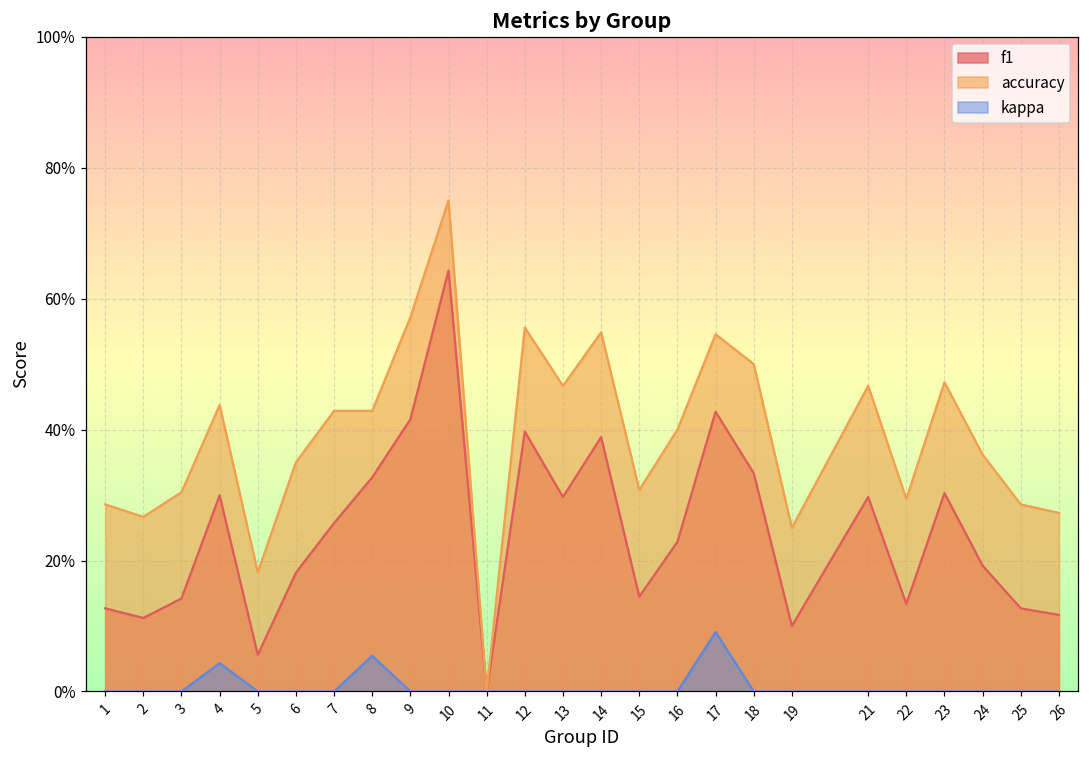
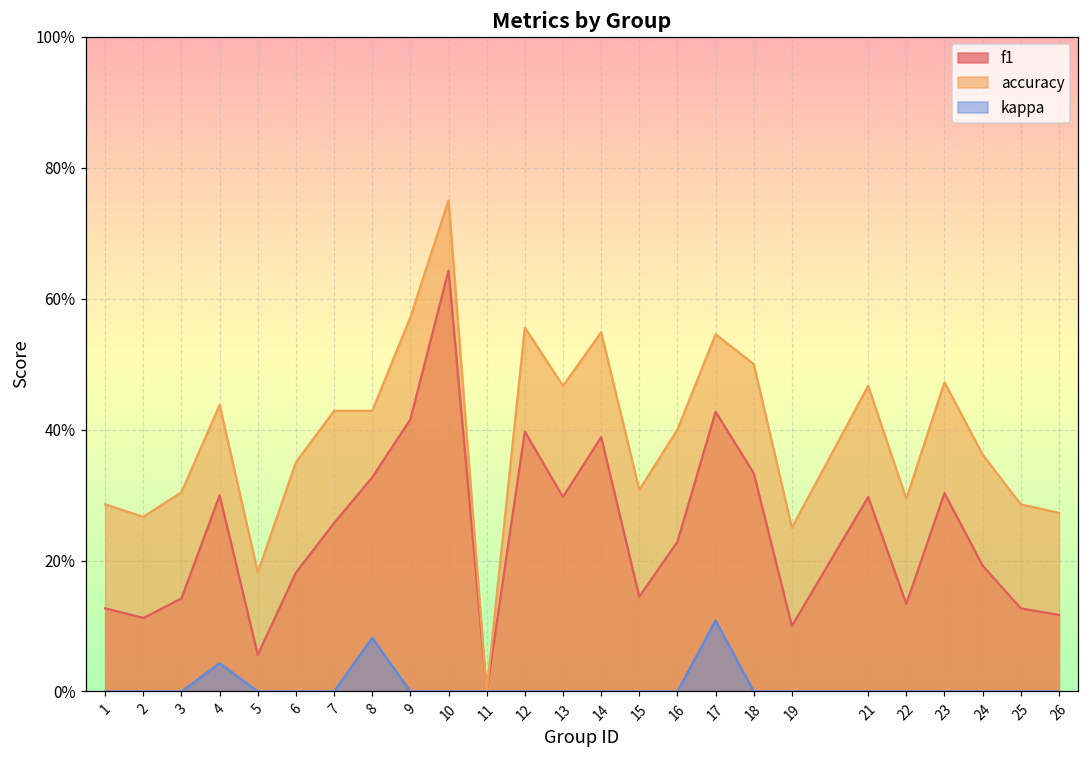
kappa, 8: 5% -> 8%
kappa, 17: 9% -> 11%
